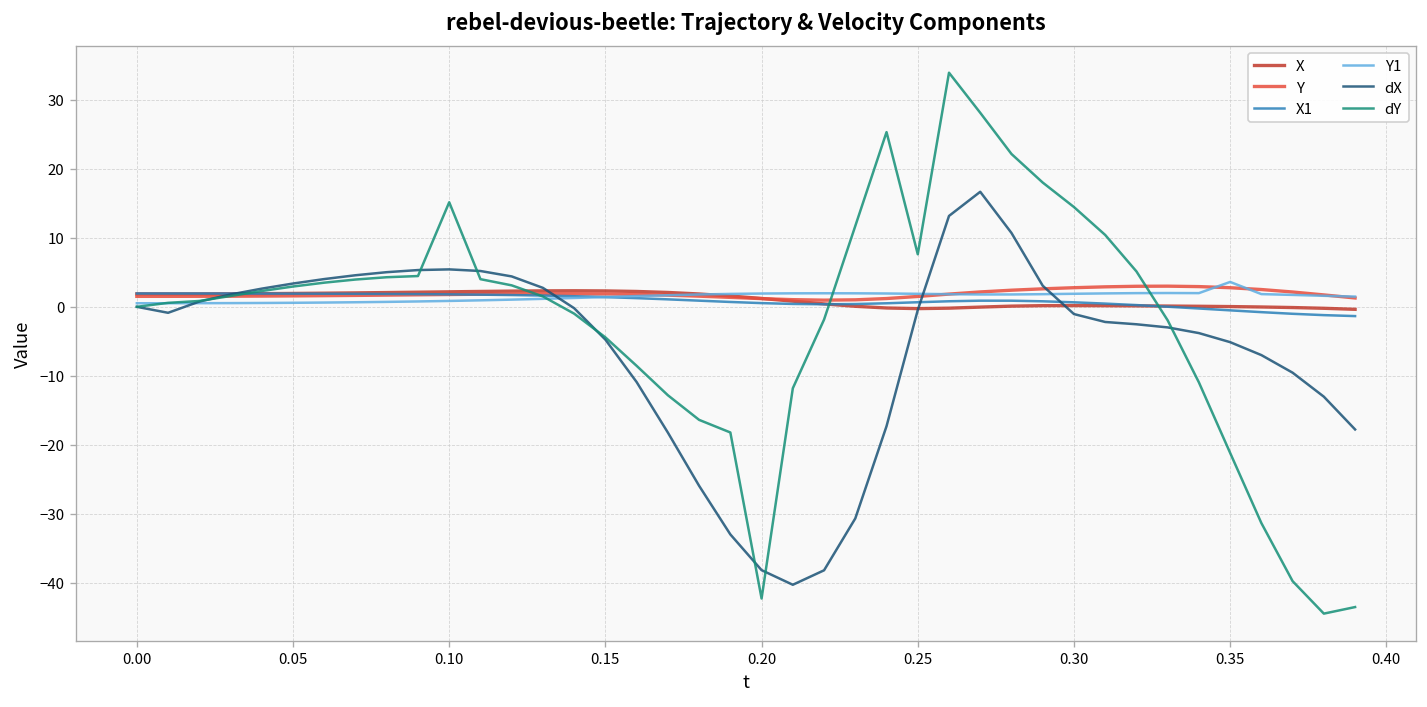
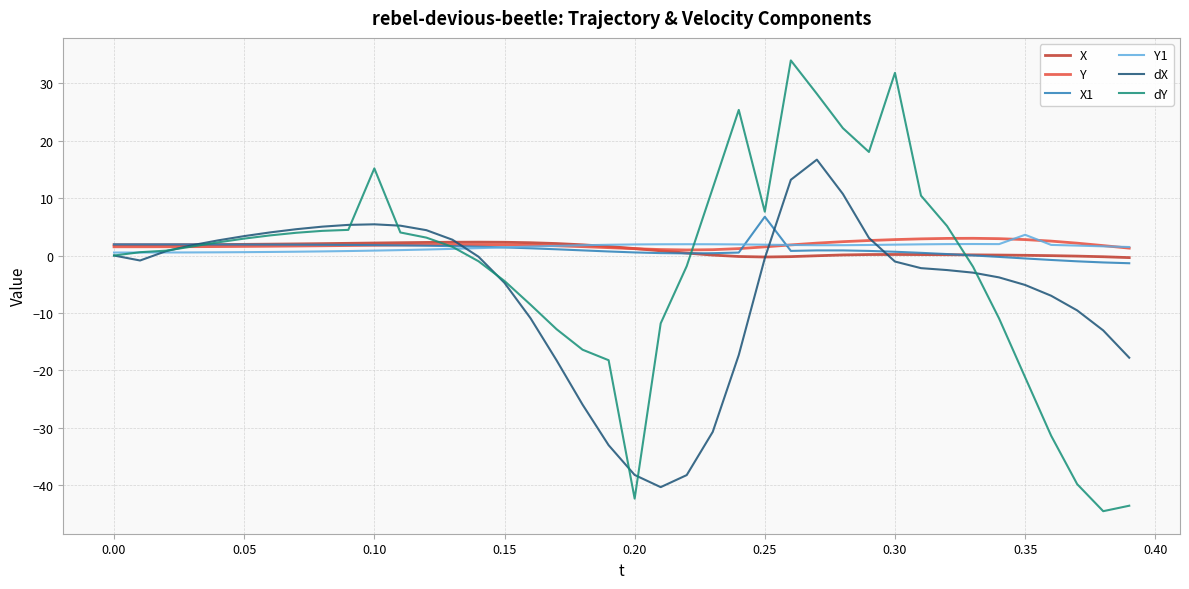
X1, 0.25: 1 -> 7
dY, 0.30: 14 -> 32
